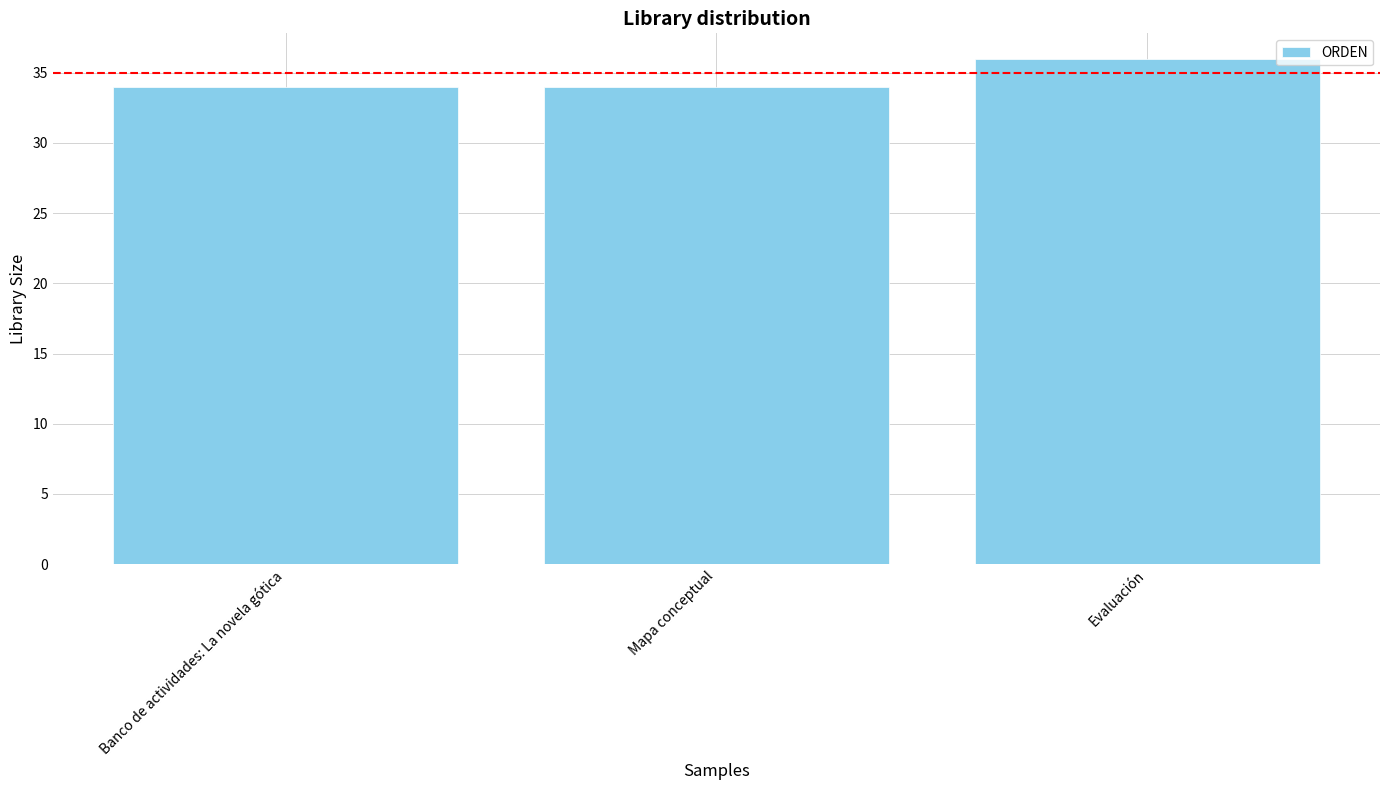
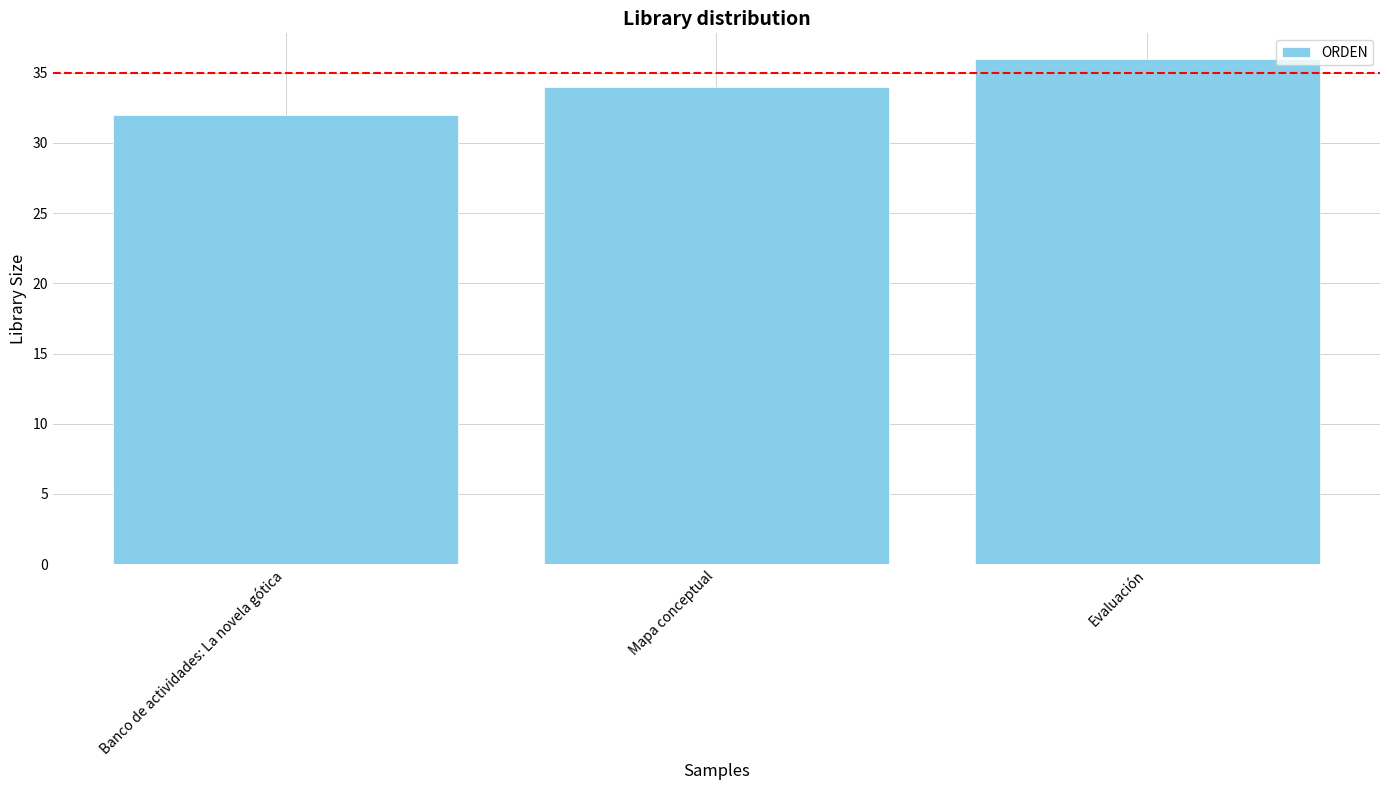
Banco de actividades: La novela gótica: 34 -> 32
